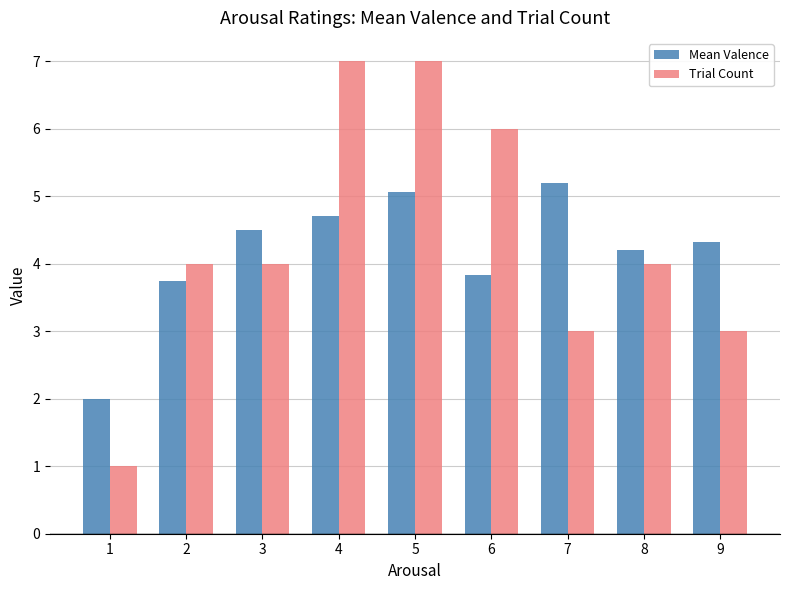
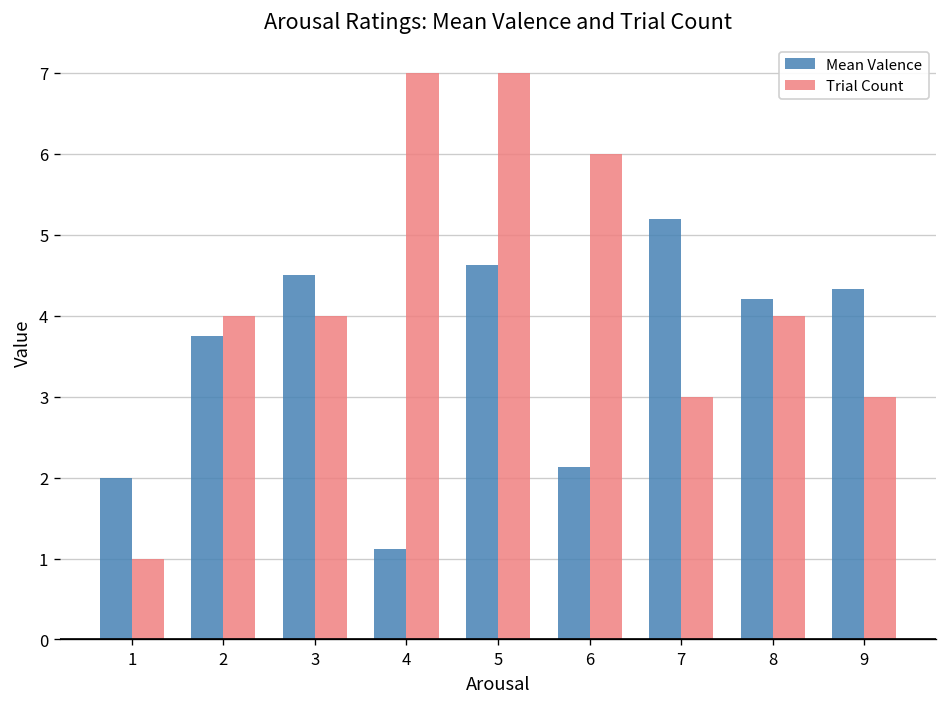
Mean Valence, 4: 4.7 -> 1.1
Mean Valence, 5: 5.1 -> 4.6
Mean Valence, 6: 3.8 -> 2.1
